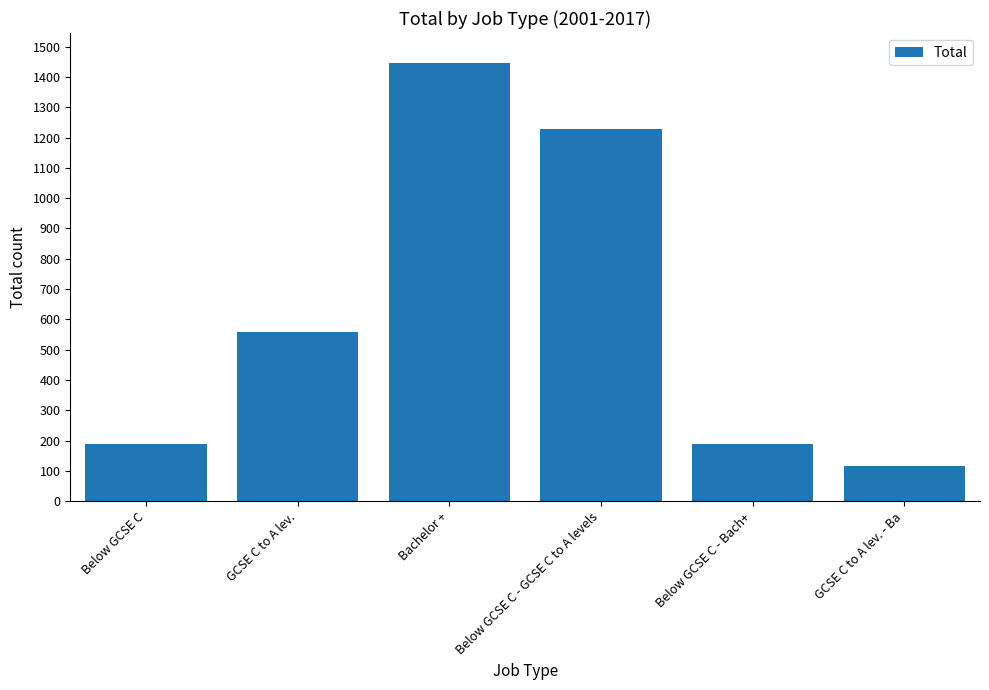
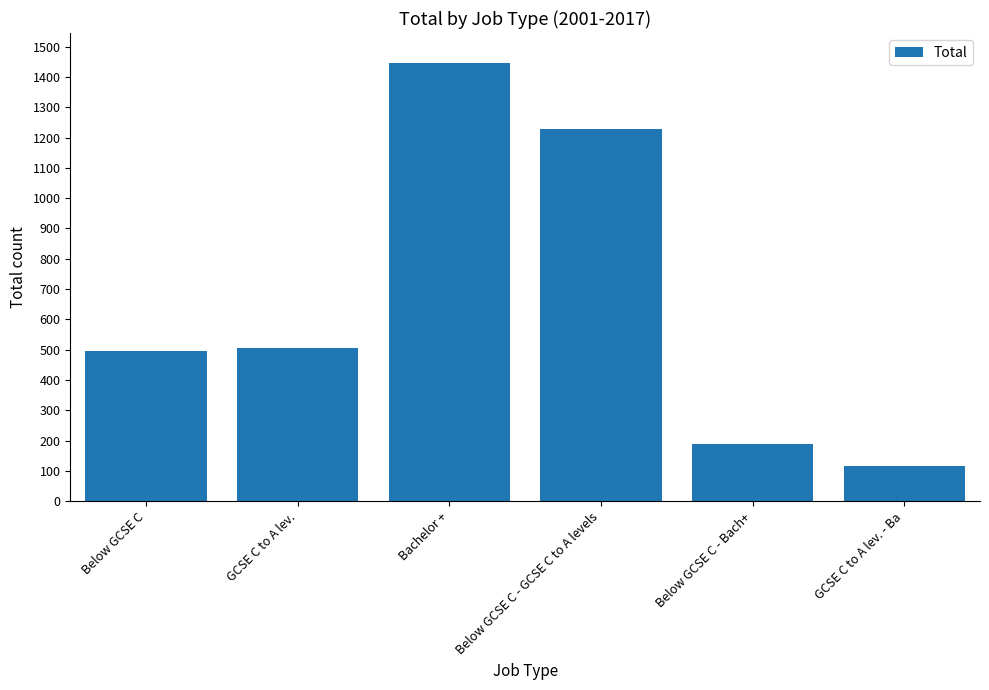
Below GCSE C: 190 -> 500
GCSE C to A lev.: 560 -> 510
